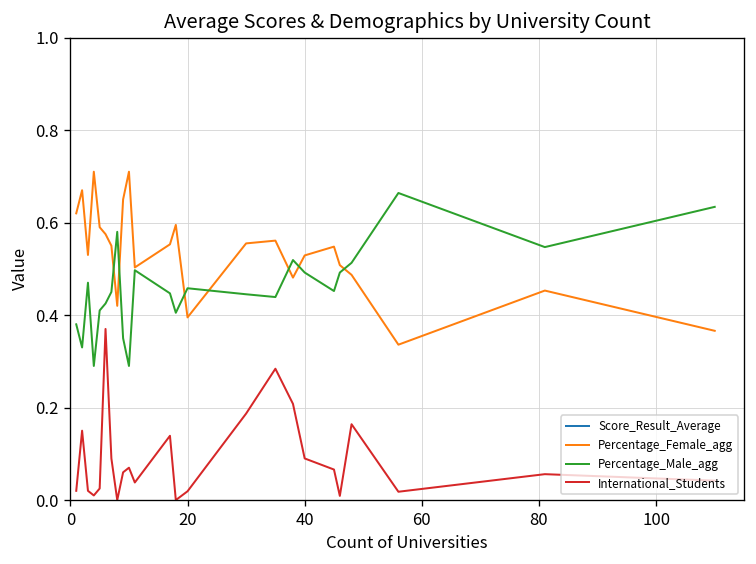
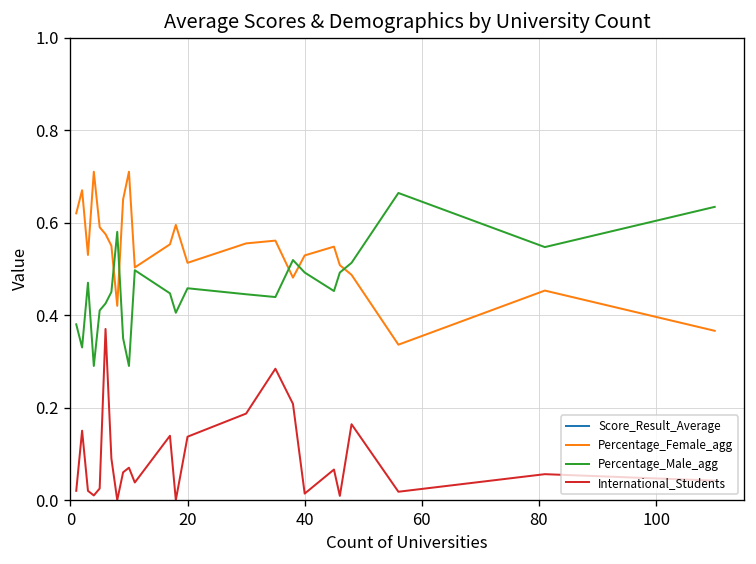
Percentage_Female_agg, 20: 0.40 -> 0.51
International_Students, 20: 0.02 -> 0.14
International_Students, 40: 0.09 -> 0.01
